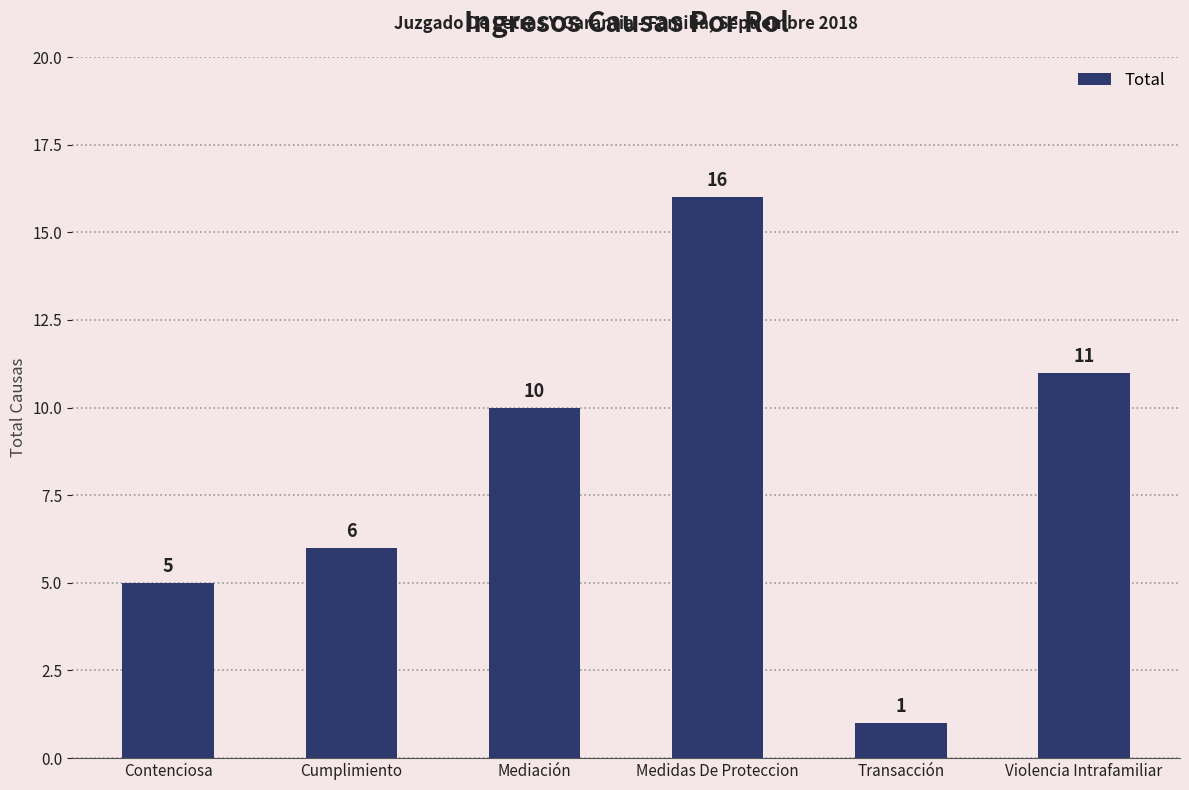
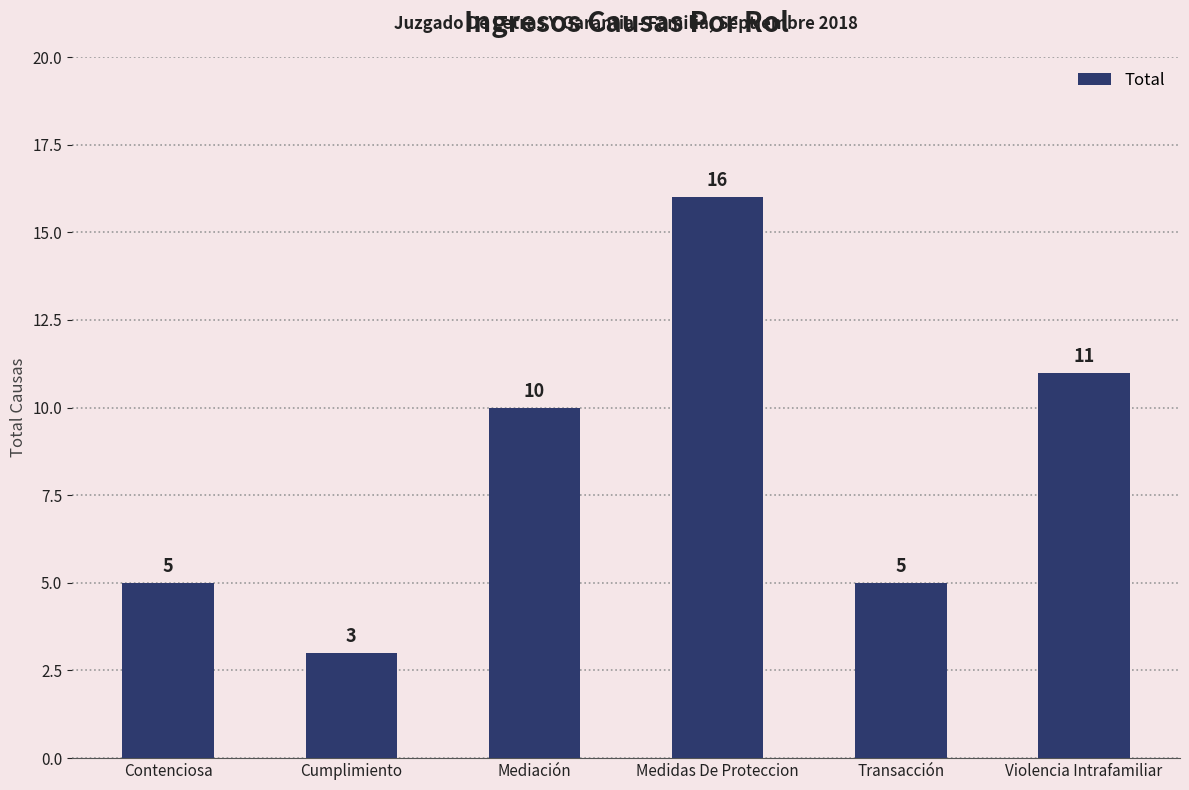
Cumplimiento: 6 -> 3
Transacción: 1 -> 5
